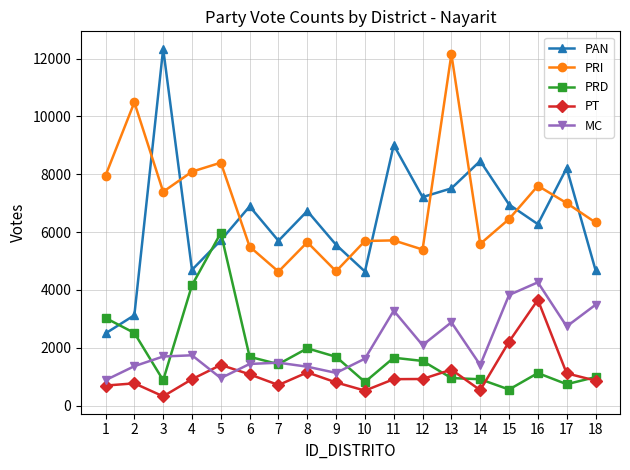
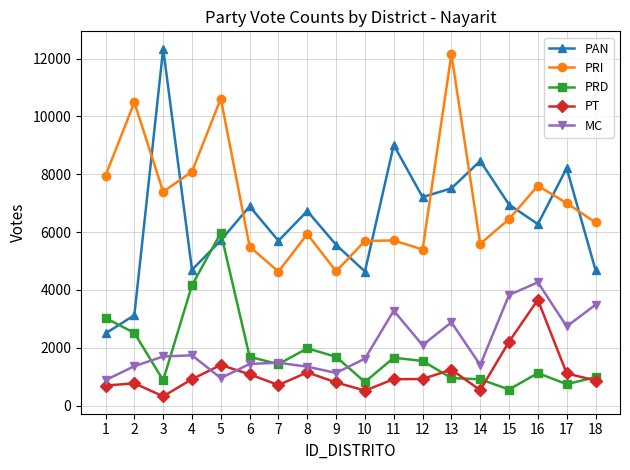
PRI, 5: 8400 -> 10600
PRI, 8: 5600 -> 5900
